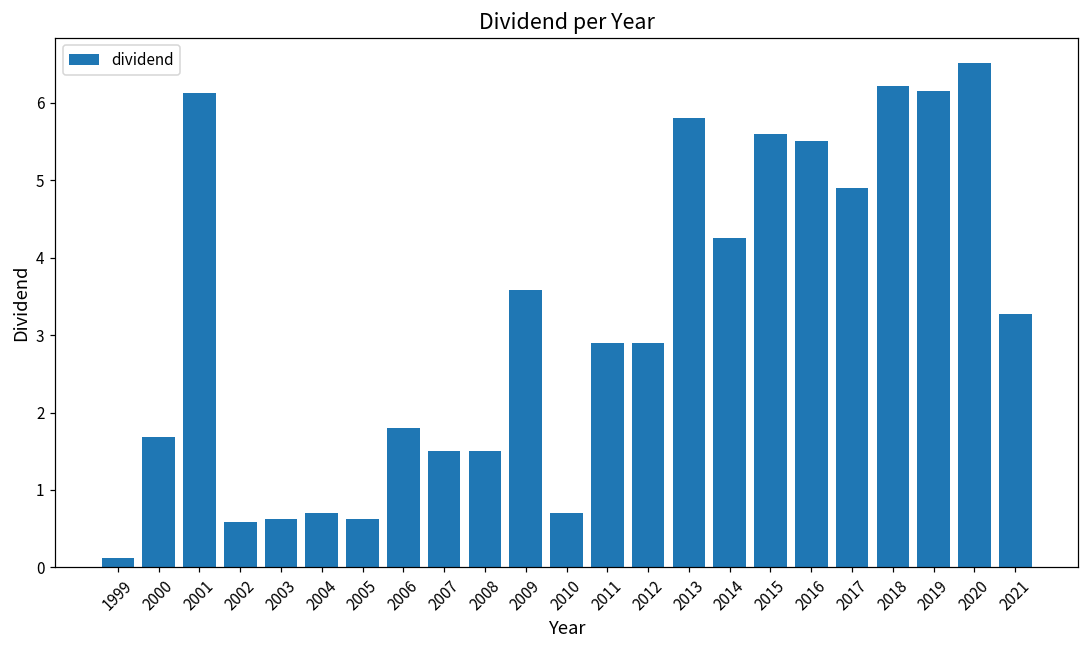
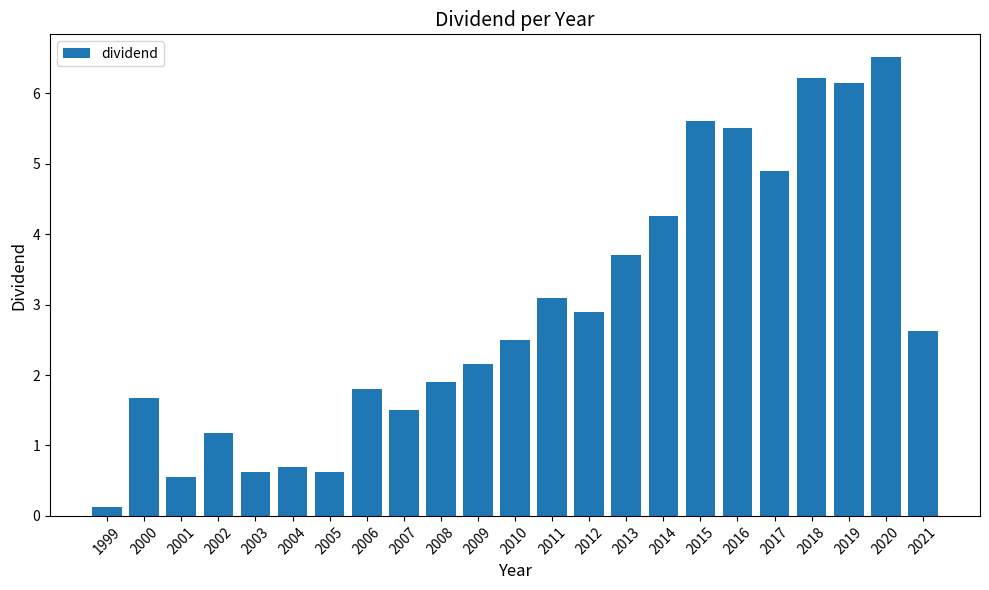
2001: 6.1 -> 0.6
2002: 0.6 -> 1.2
2008: 1.5 -> 1.9
2009: 3.6 -> 2.2
2010: 0.7 -> 2.5
2011: 2.9 -> 3.1
2013: 5.8 -> 3.7
2021: 3.3 -> 2.6
